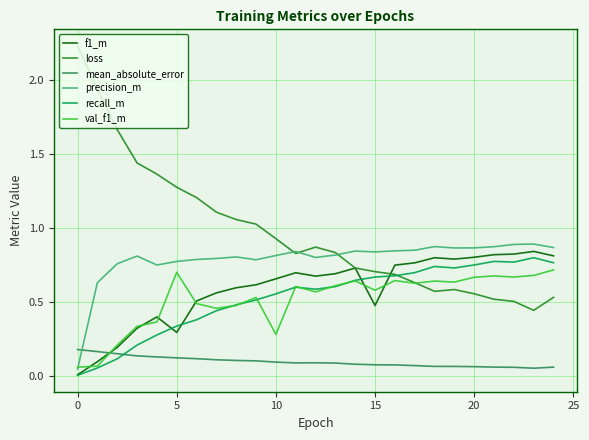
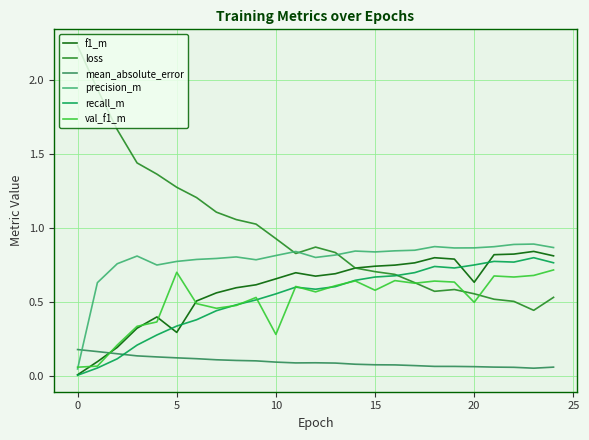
f1_m, 15: 0.48 -> 0.74
f1_m, 20: 0.80 -> 0.63
val_f1_m, 20: 0.67 -> 0.50
